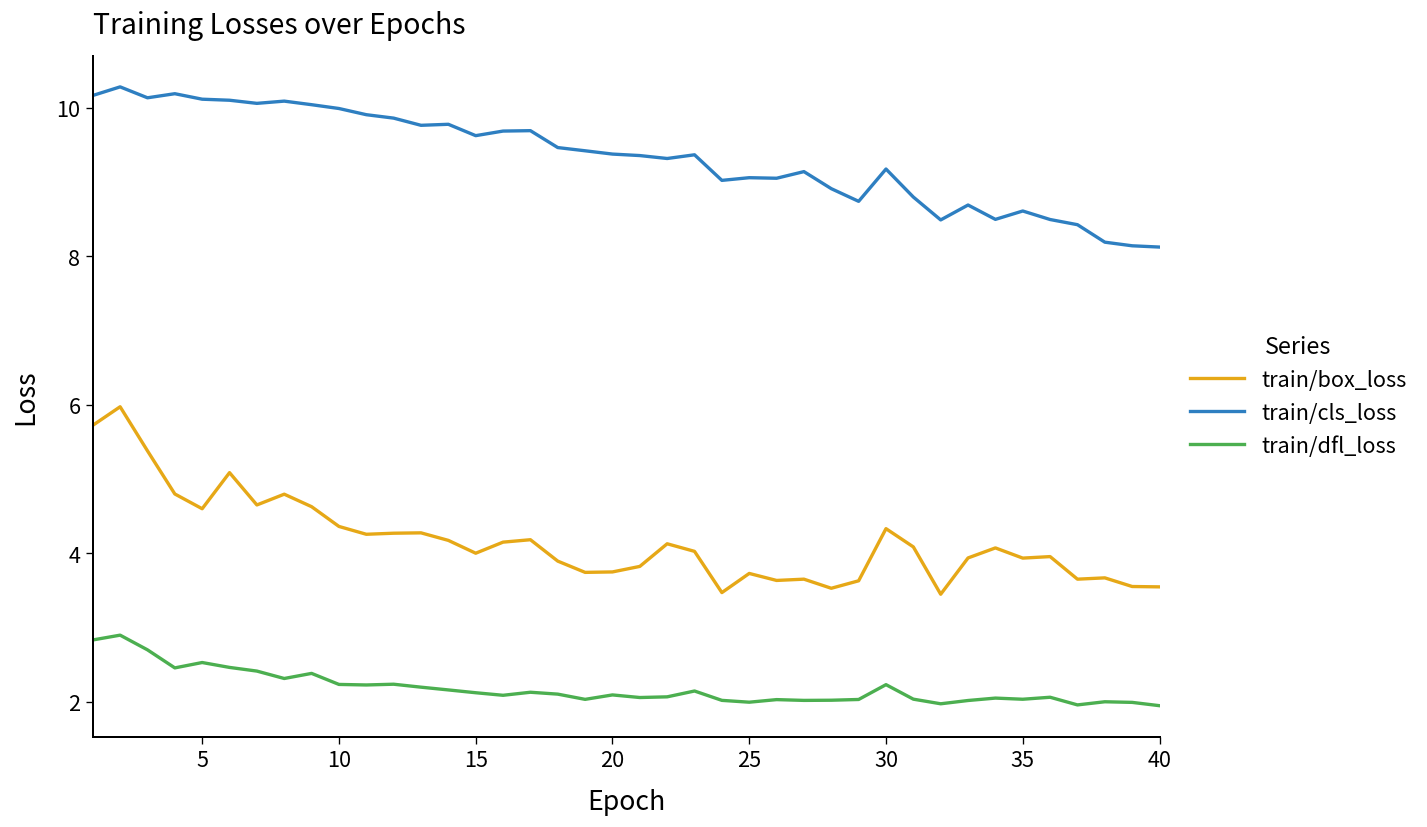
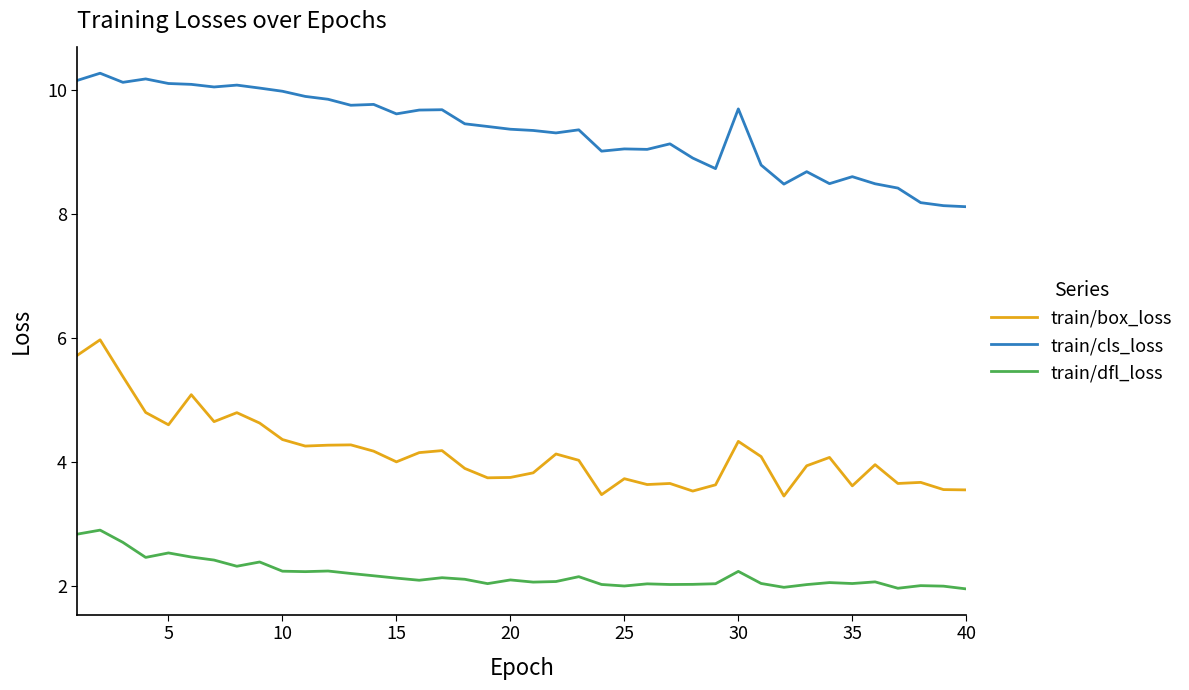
train/cls_loss, 30: 9.2 -> 9.7
train/box_loss, 35: 3.9 -> 3.6
